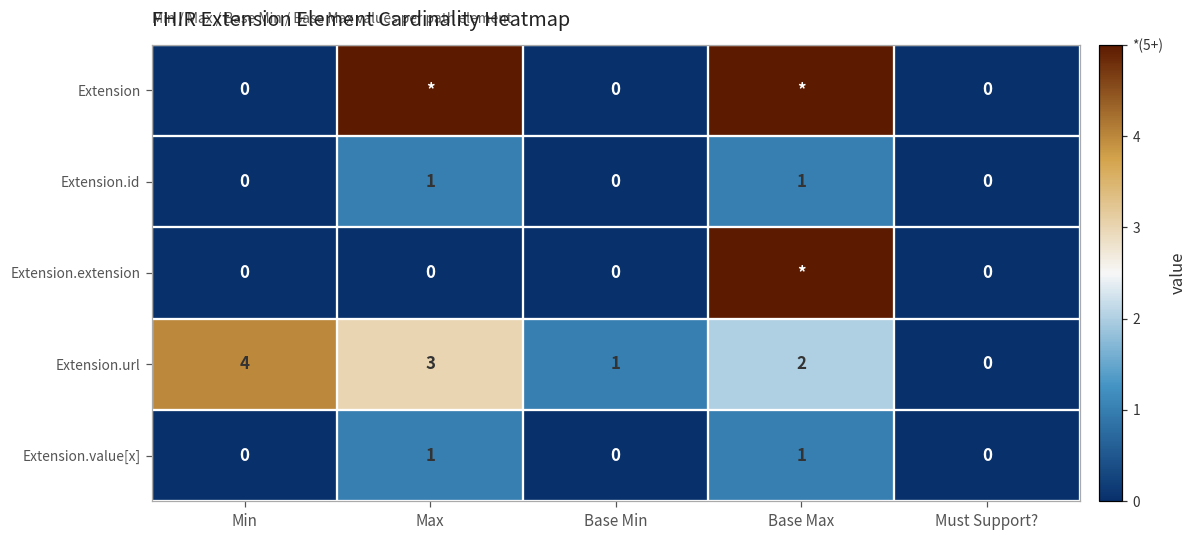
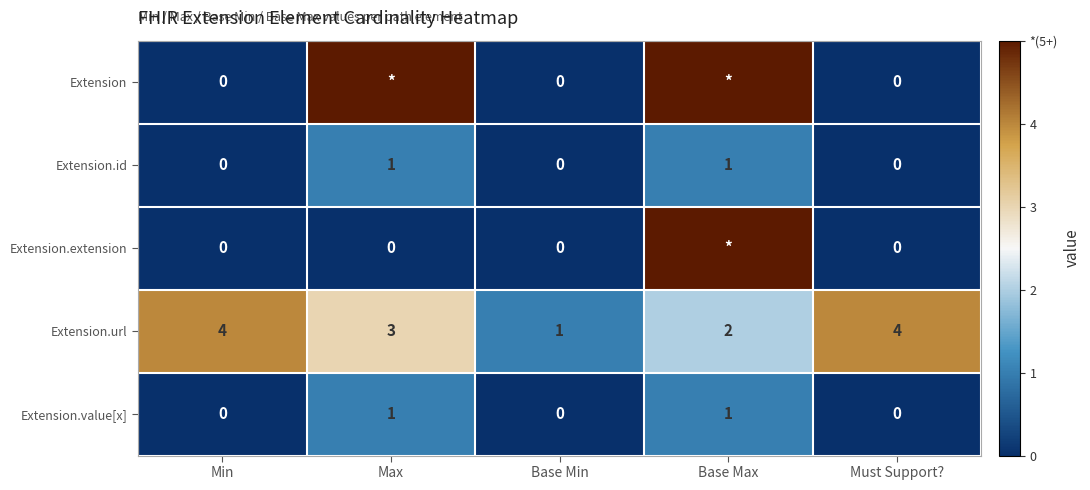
Extension.url, Must Support?: 0 -> 4
